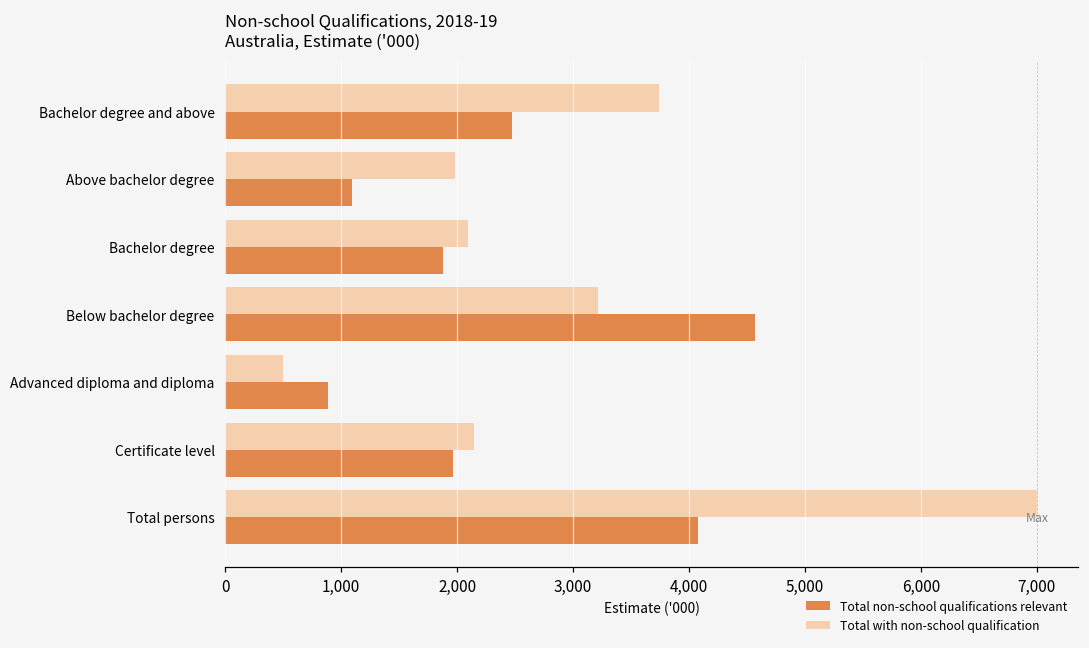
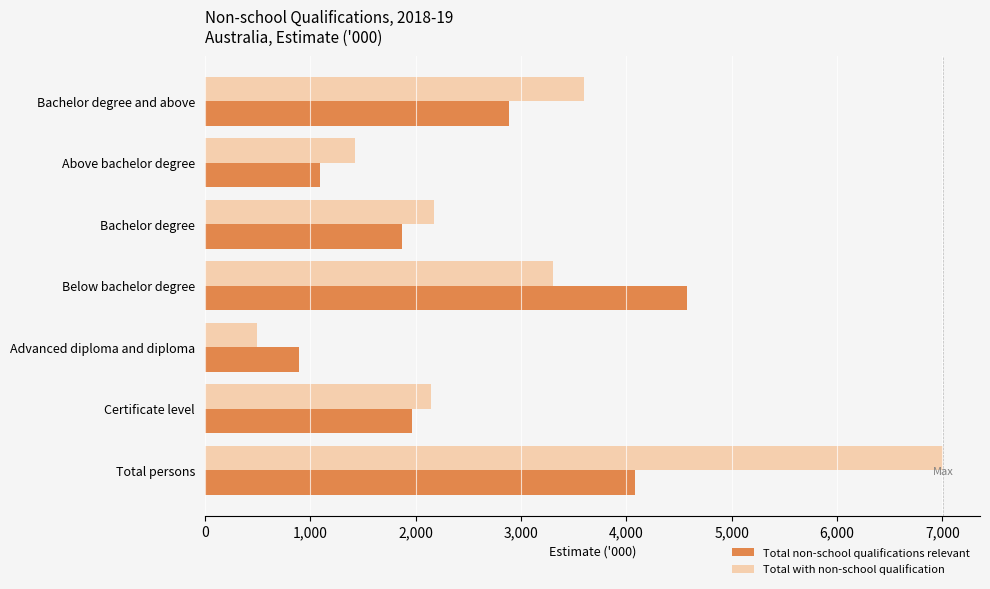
Total with non-school qualification, Bachelor degree and above: 3,740 -> 3,600
Total non-school qualifications relevant, Bachelor degree and above: 2,470 -> 2,890
Total with non-school qualification, Above bachelor degree: 1,990 -> 1,420
Total with non-school qualification, Bachelor degree: 2,090 -> 2,180
Total with non-school qualification, Below bachelor degree: 3,210 -> 3,310
